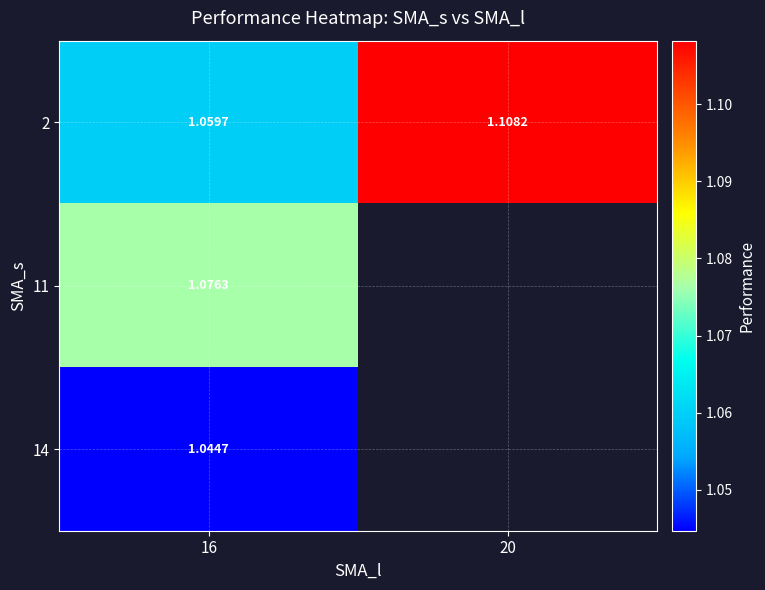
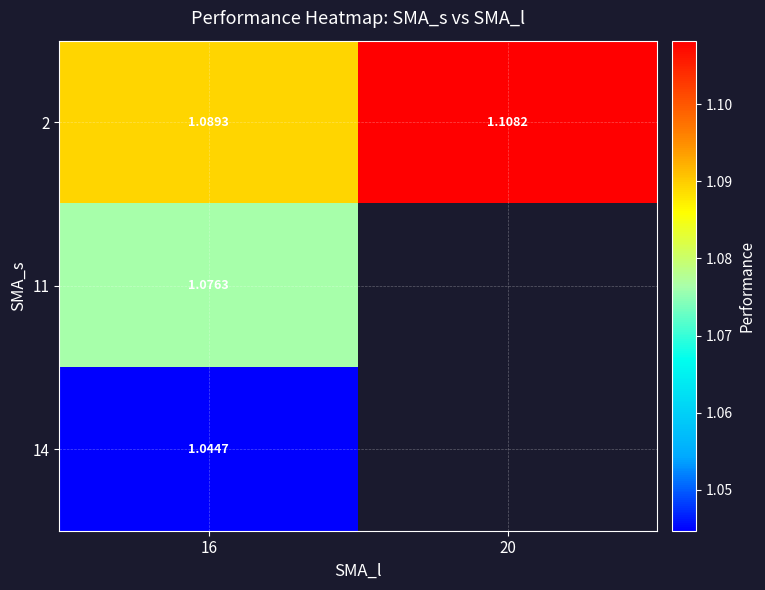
2, 16: 1.0597 -> 1.0893
